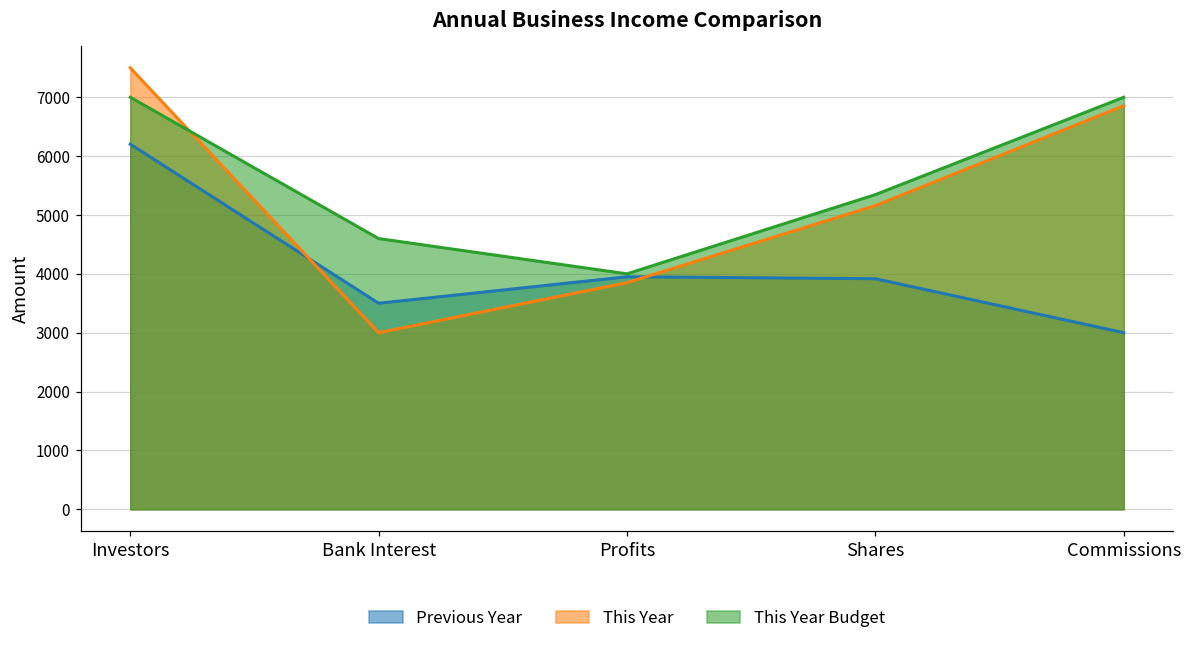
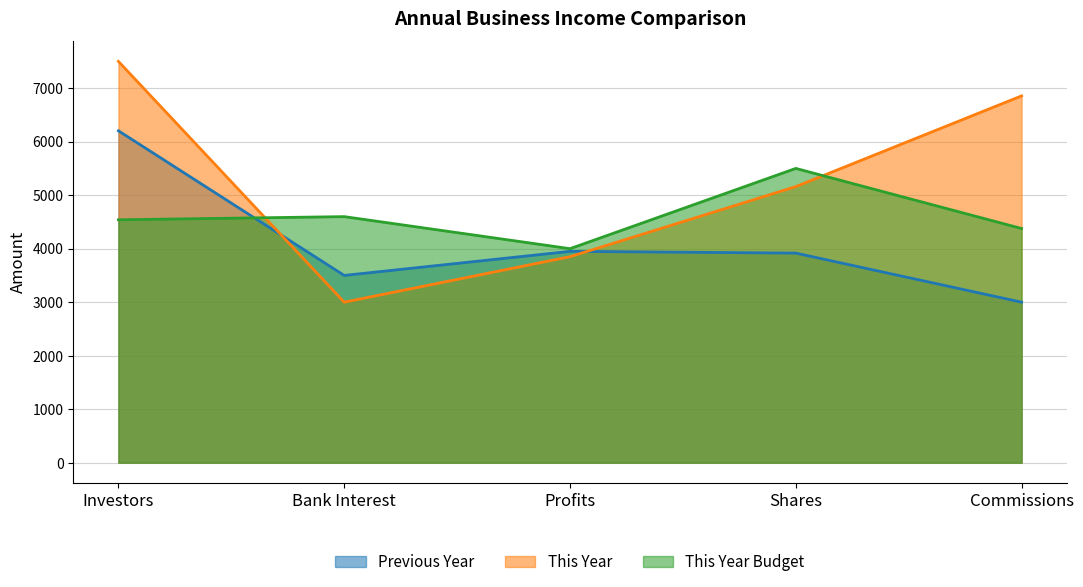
This Year Budget, Investors: 7000 -> 4500
This Year Budget, Shares: 5300 -> 5500
This Year Budget, Commissions: 7000 -> 4400
